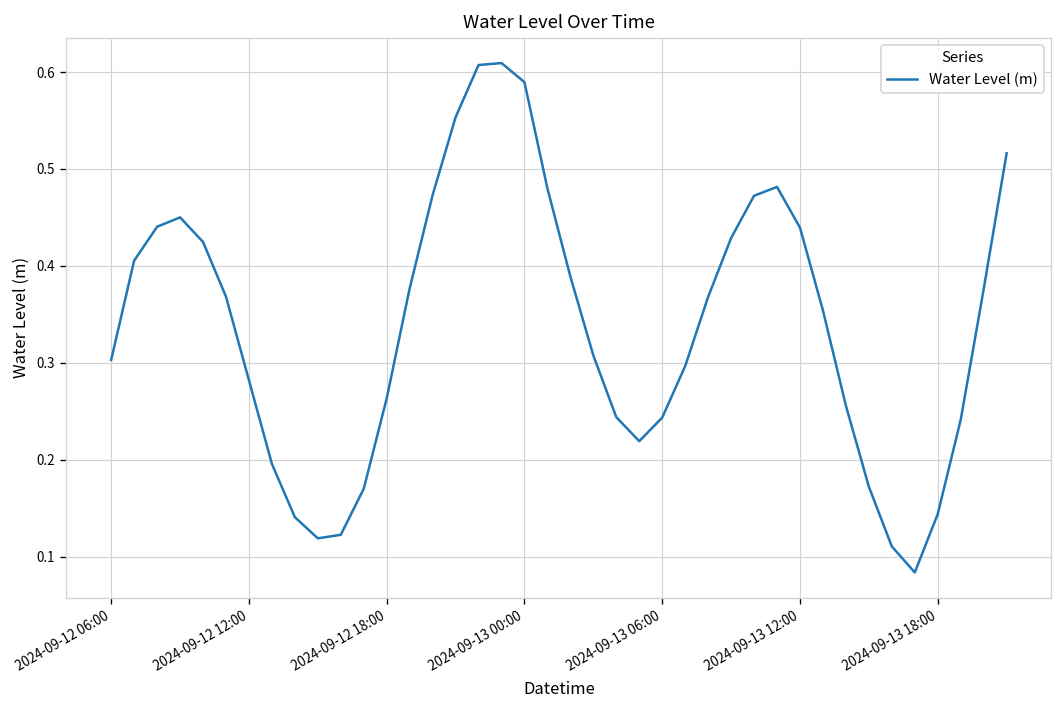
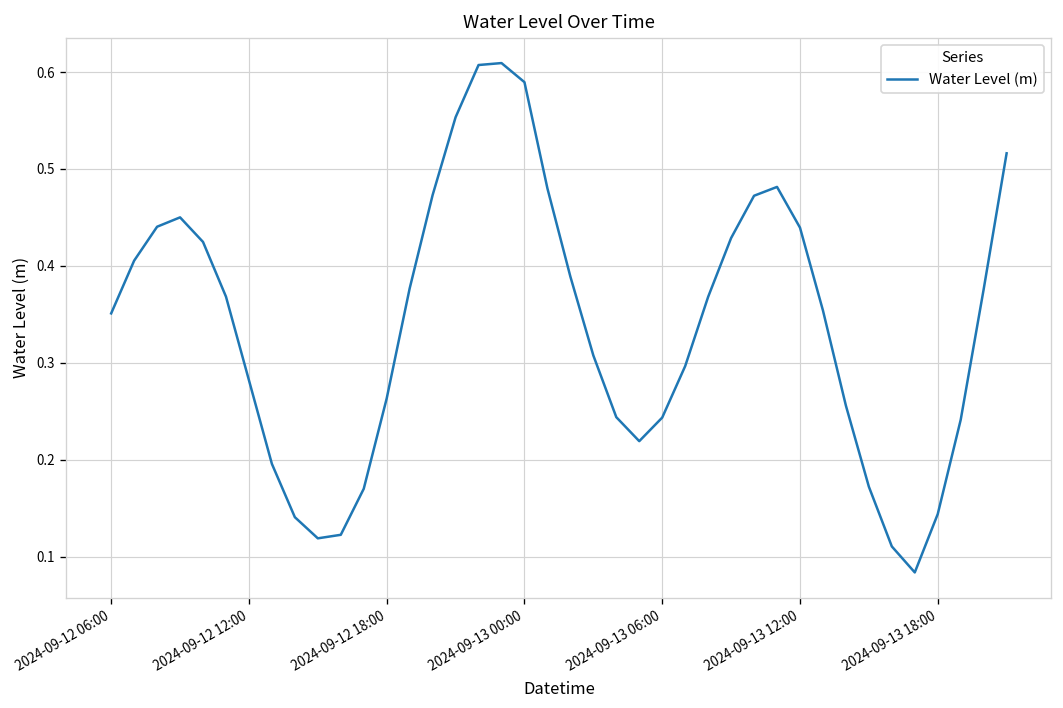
2024-09-12 06:00: 0.30 -> 0.35
